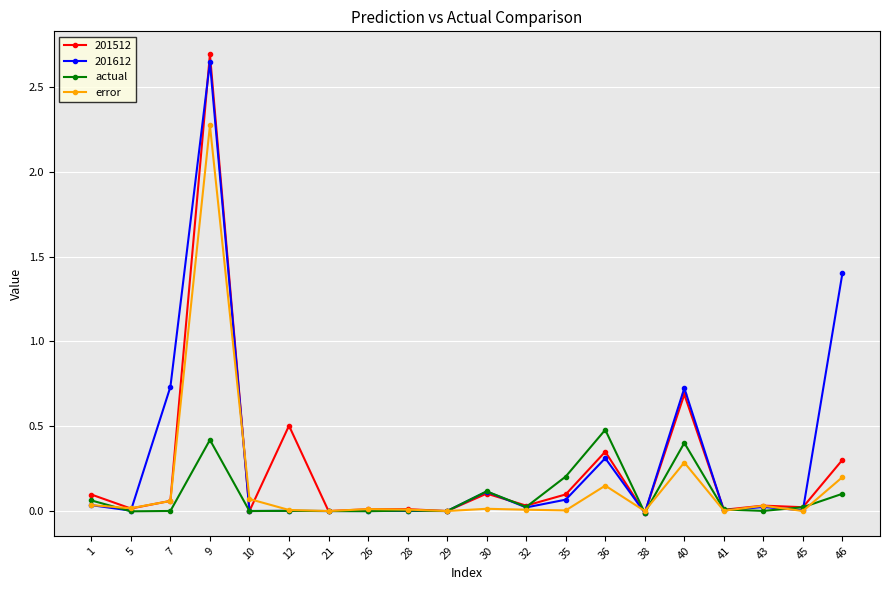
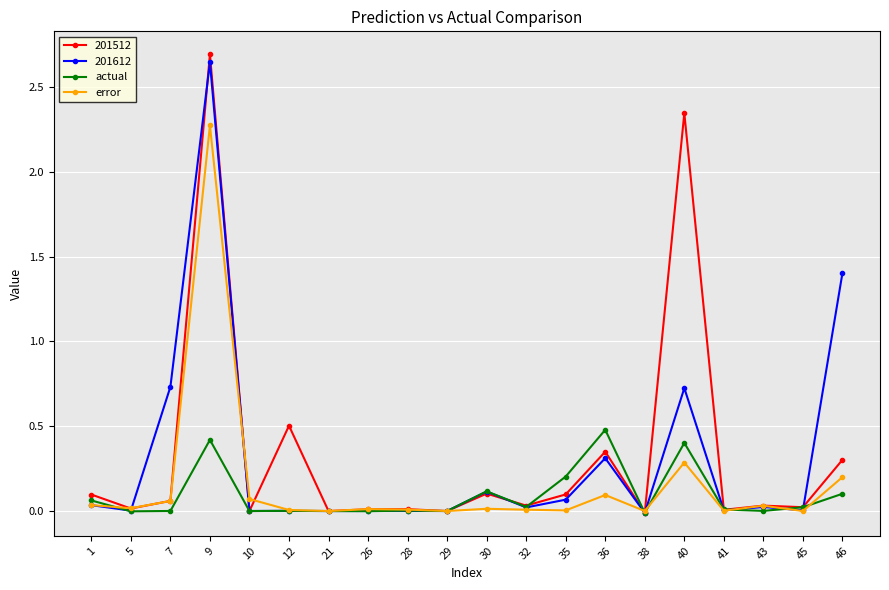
error, 36: 0.15 -> 0.09
201512, 40: 0.69 -> 2.35
